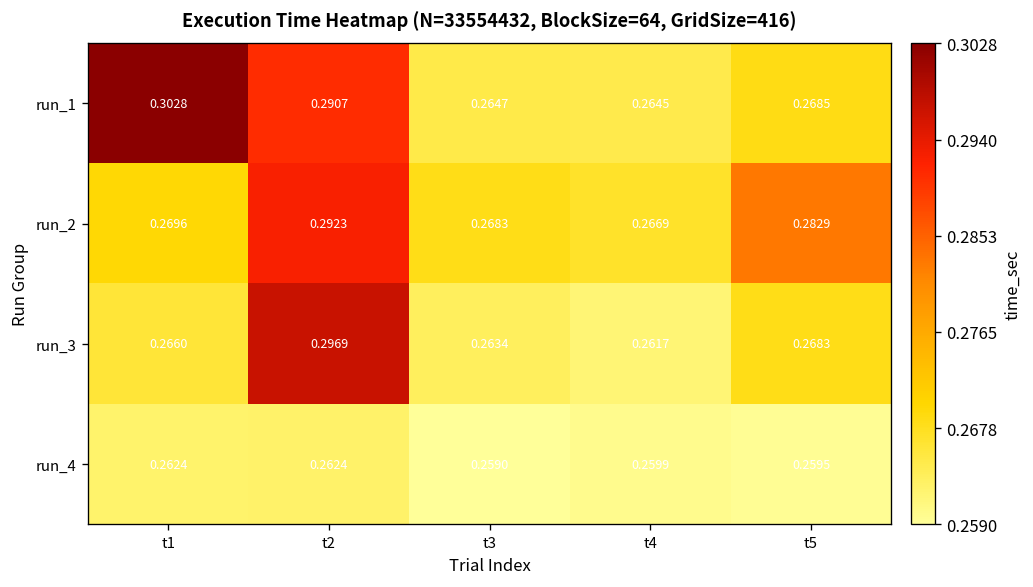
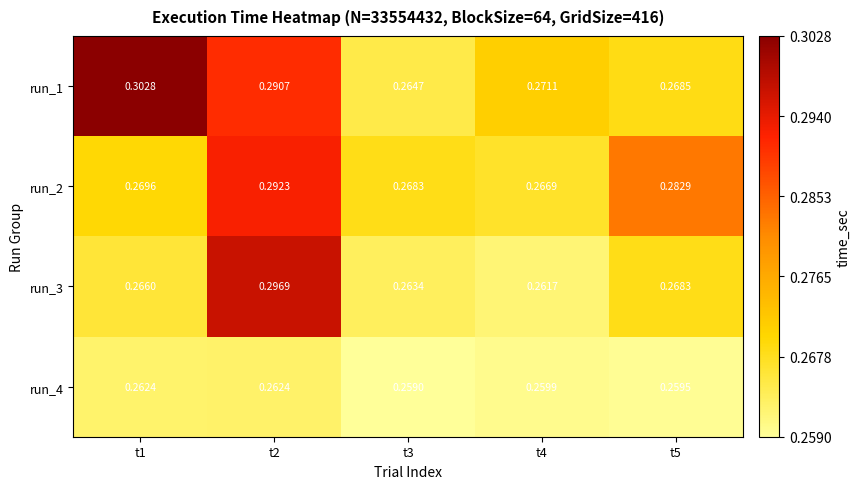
run_1, t4: 0.2645 -> 0.2711
